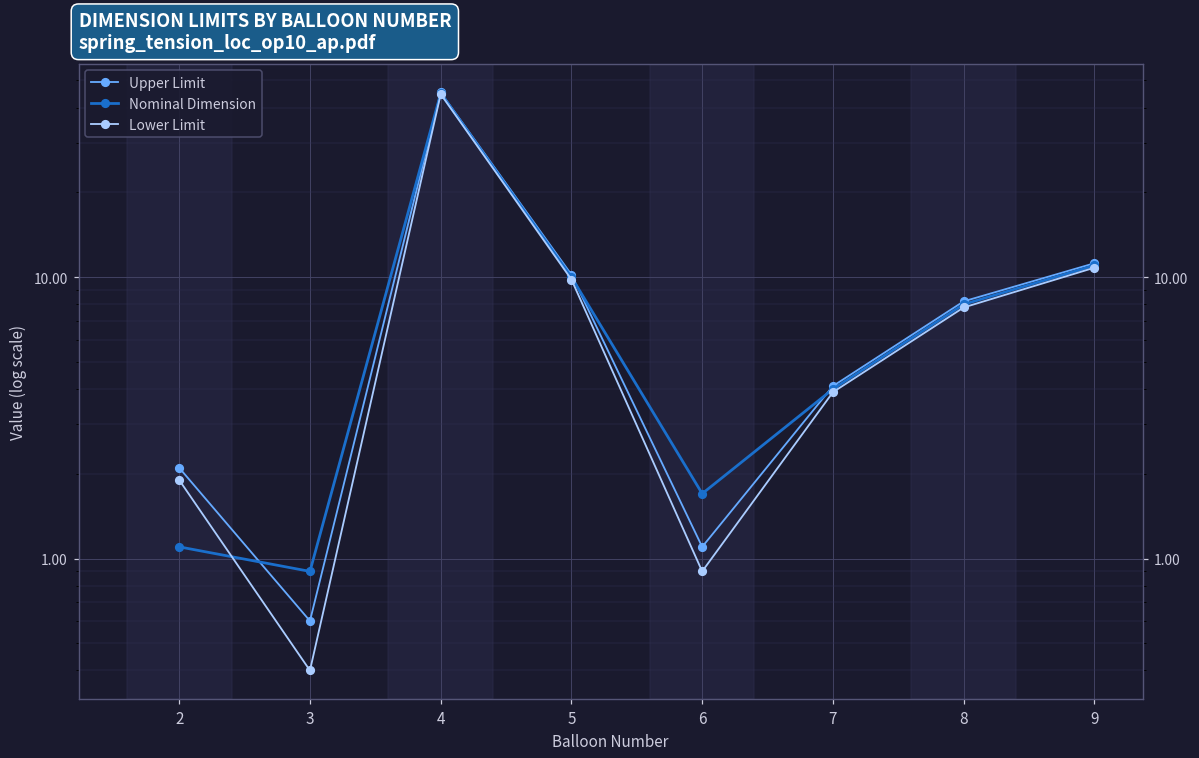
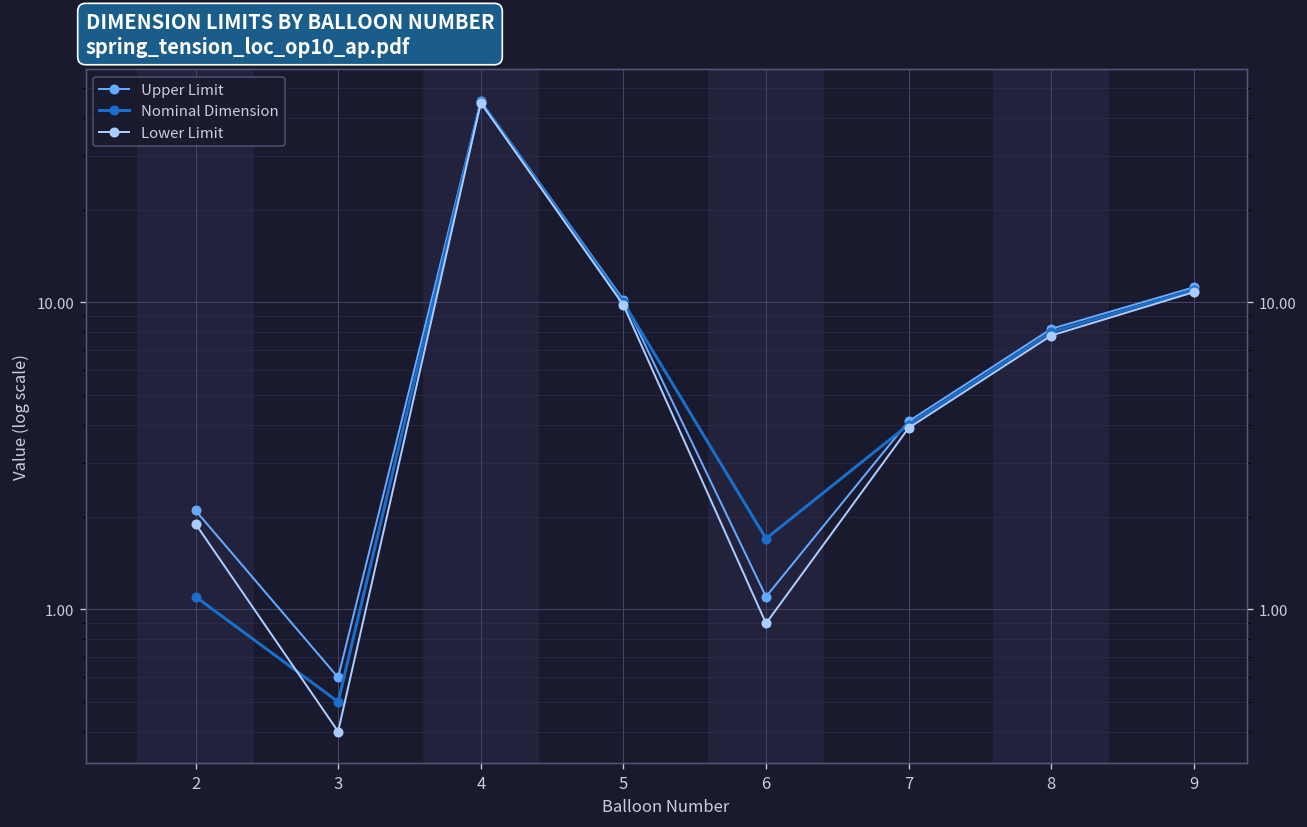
Nominal Dimension, 3: 0.9 -> 0.5
